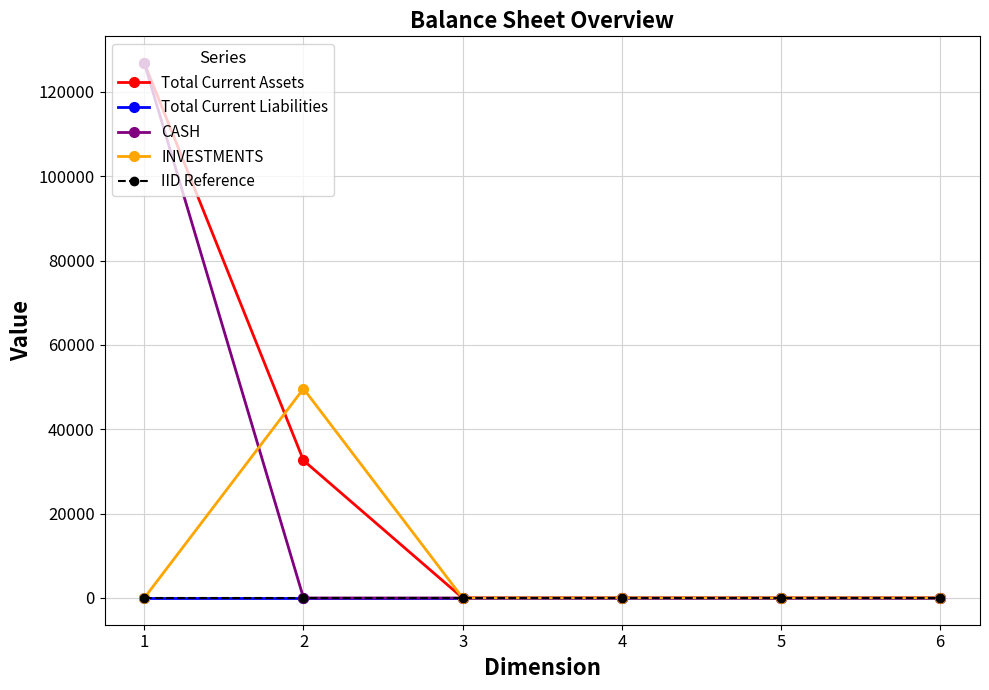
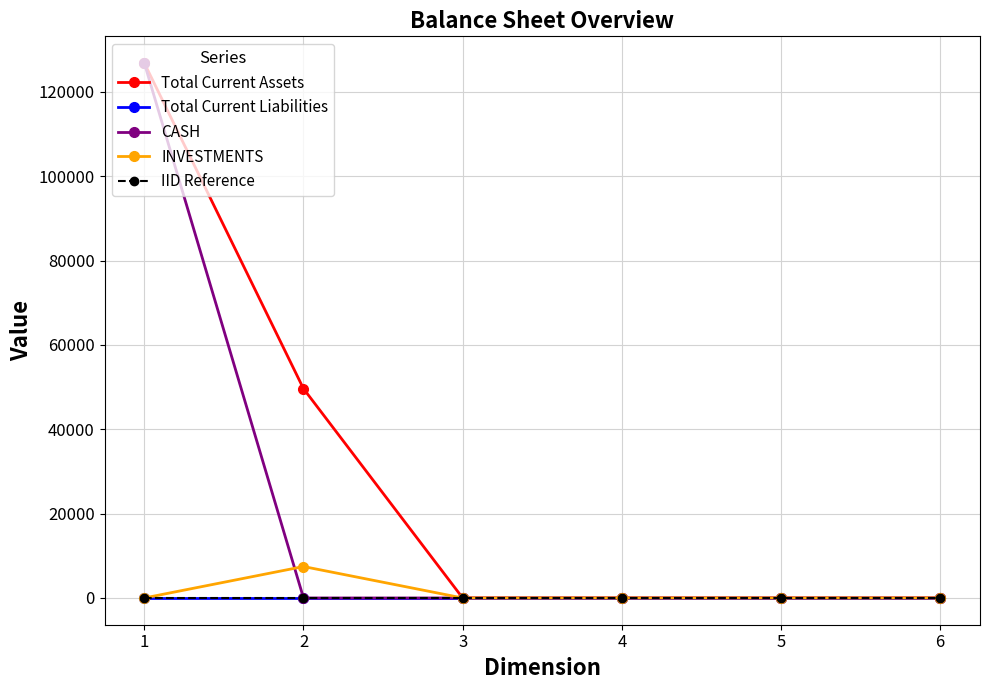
Total Current Assets, 2: 33000 -> 50000
INVESTMENTS, 2: 50000 -> 7000
